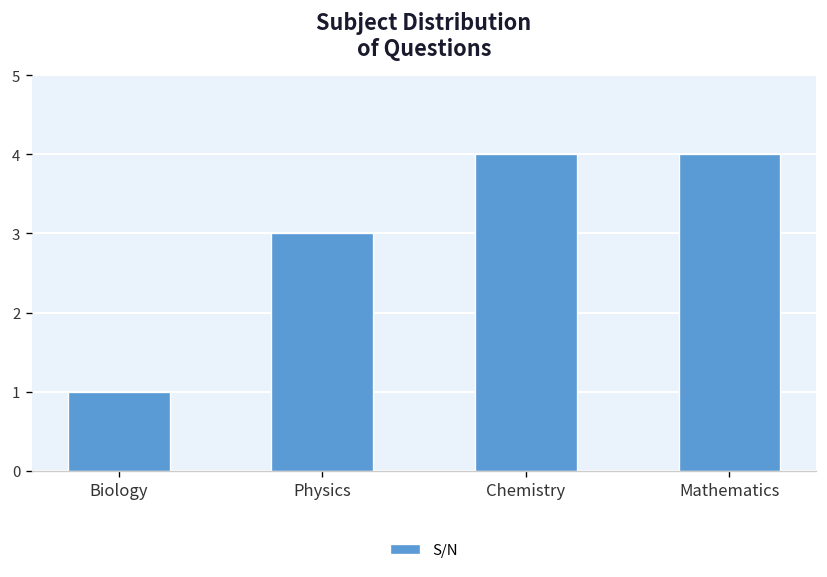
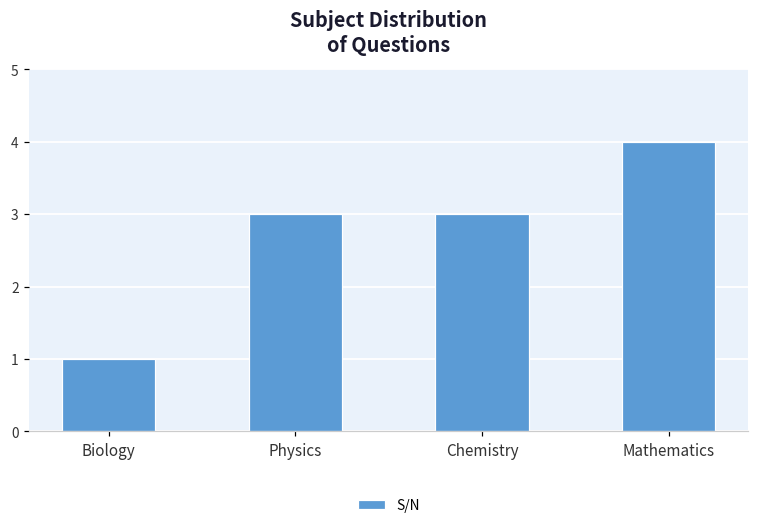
Chemistry: 4 -> 3
